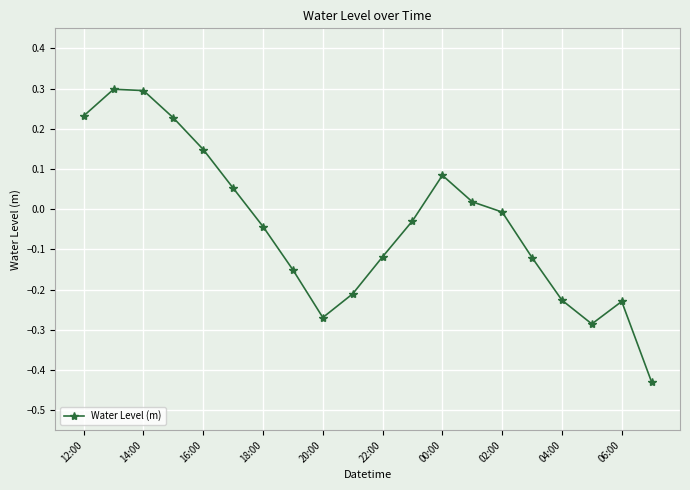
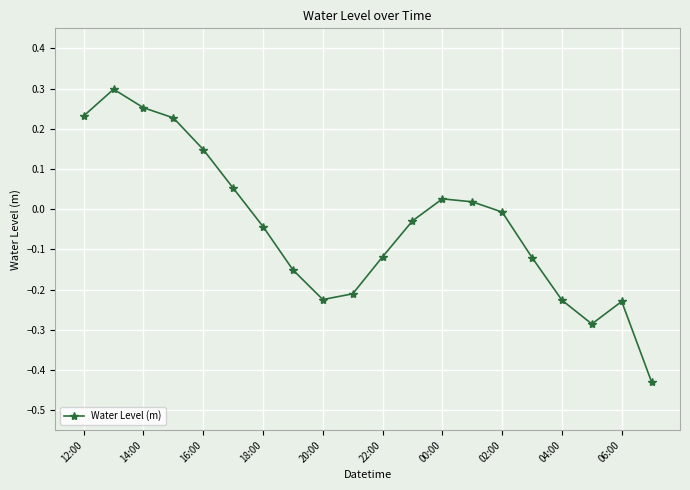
14:00: 0.30 -> 0.25
20:00: -0.27 -> -0.23
00:00: 0.08 -> 0.03
